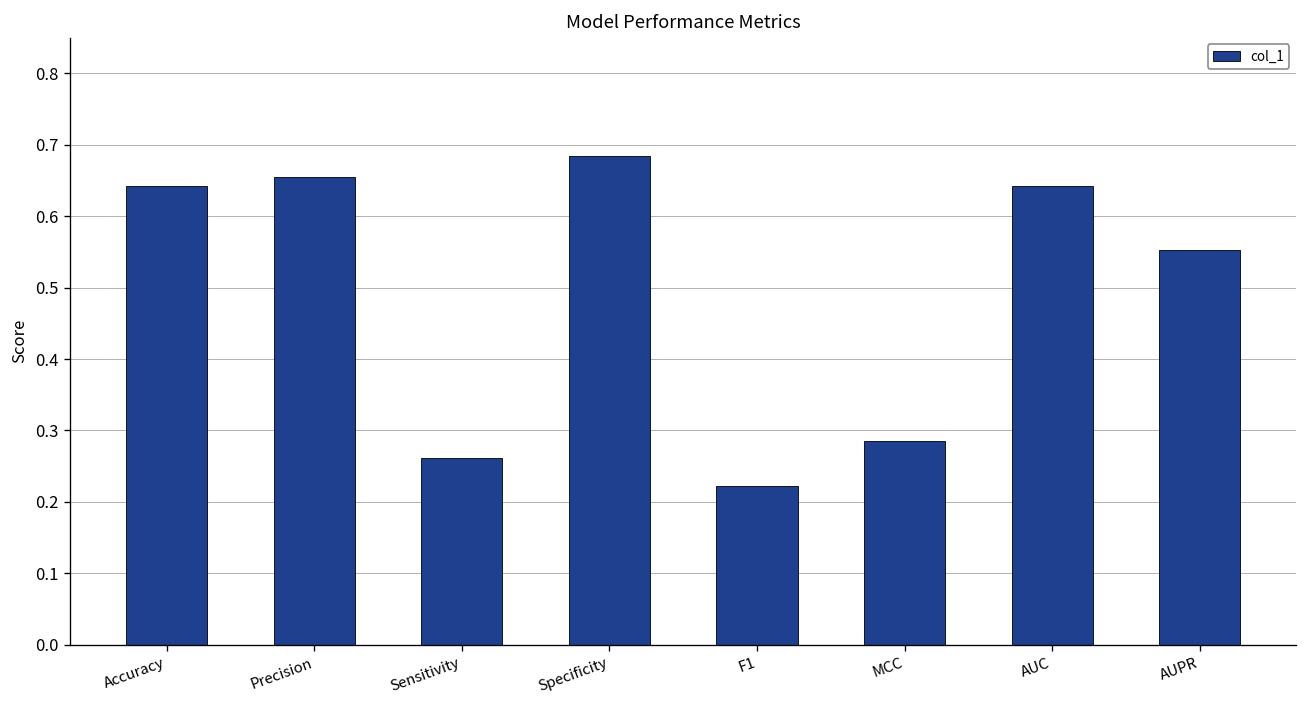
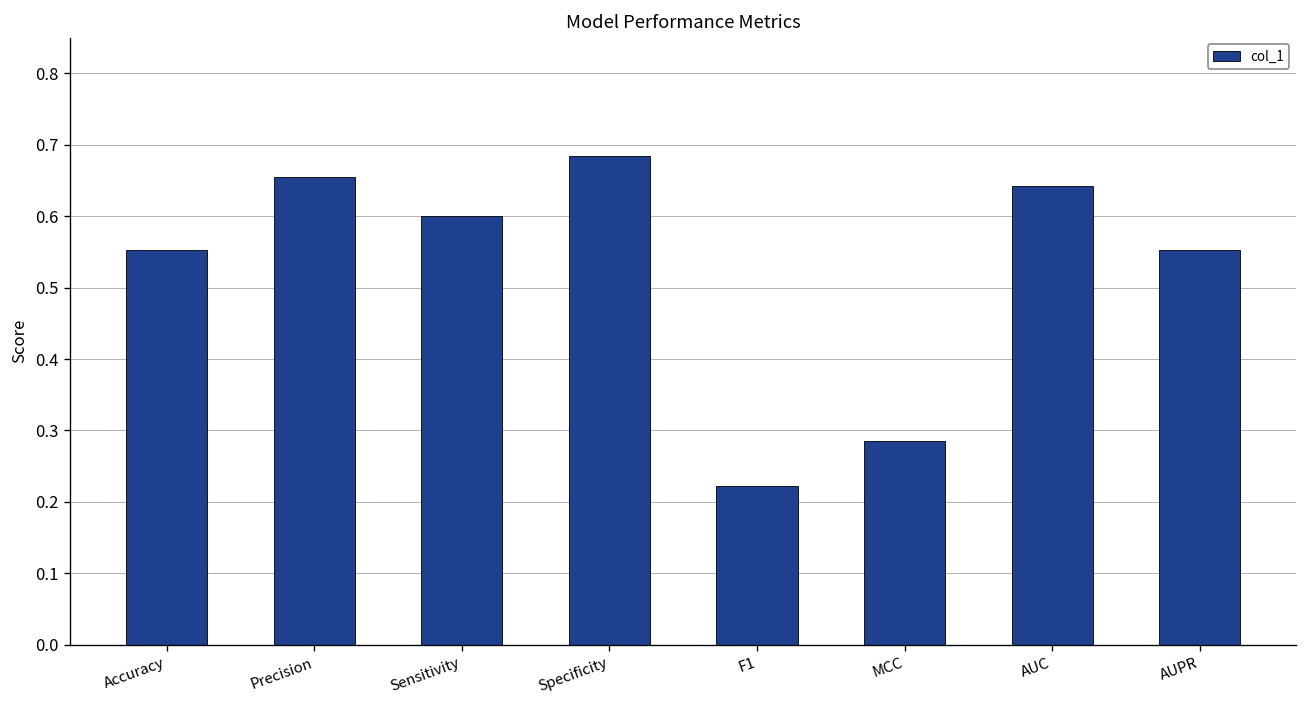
Accuracy: 0.64 -> 0.55
Sensitivity: 0.26 -> 0.60
